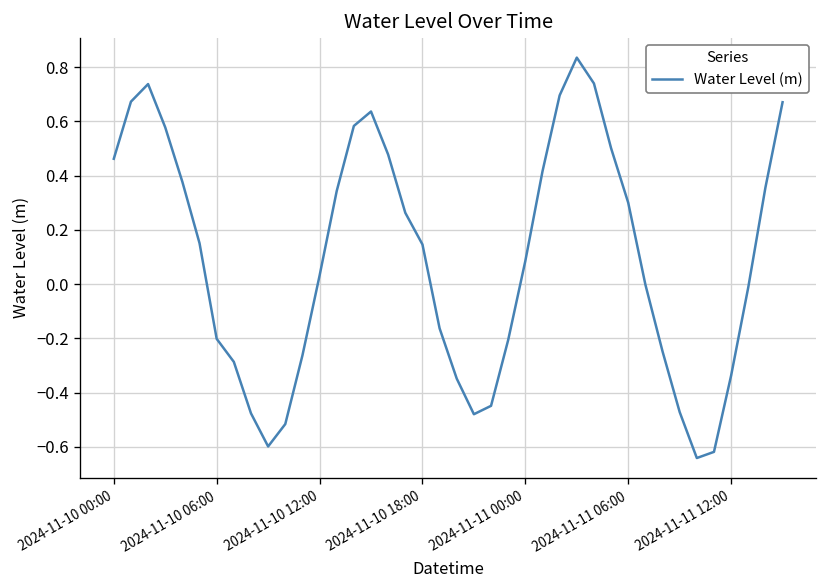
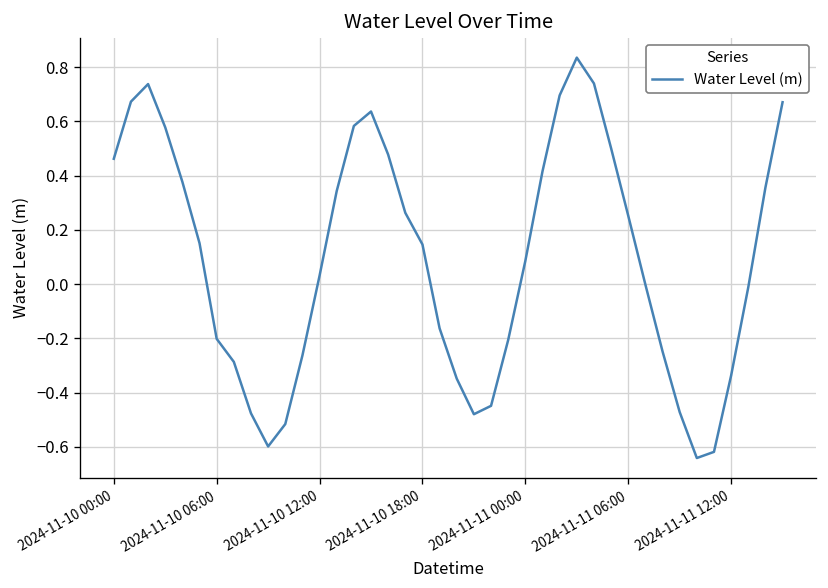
2024-11-11 06:00: 0.30 -> 0.25
